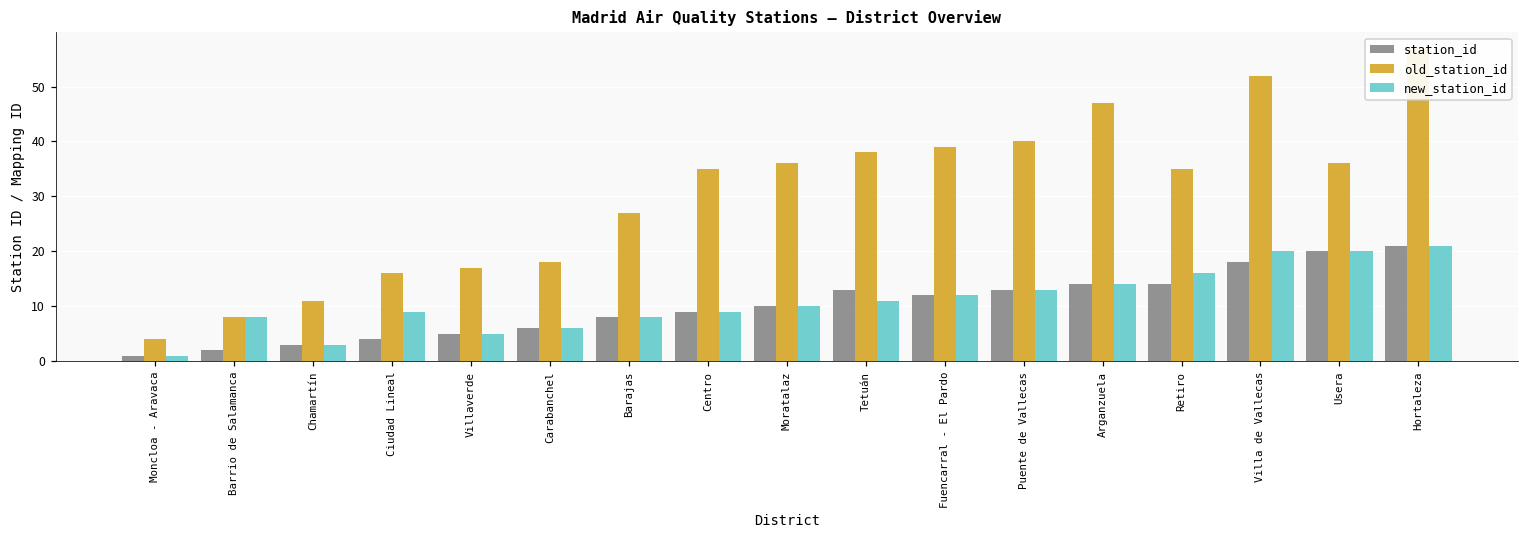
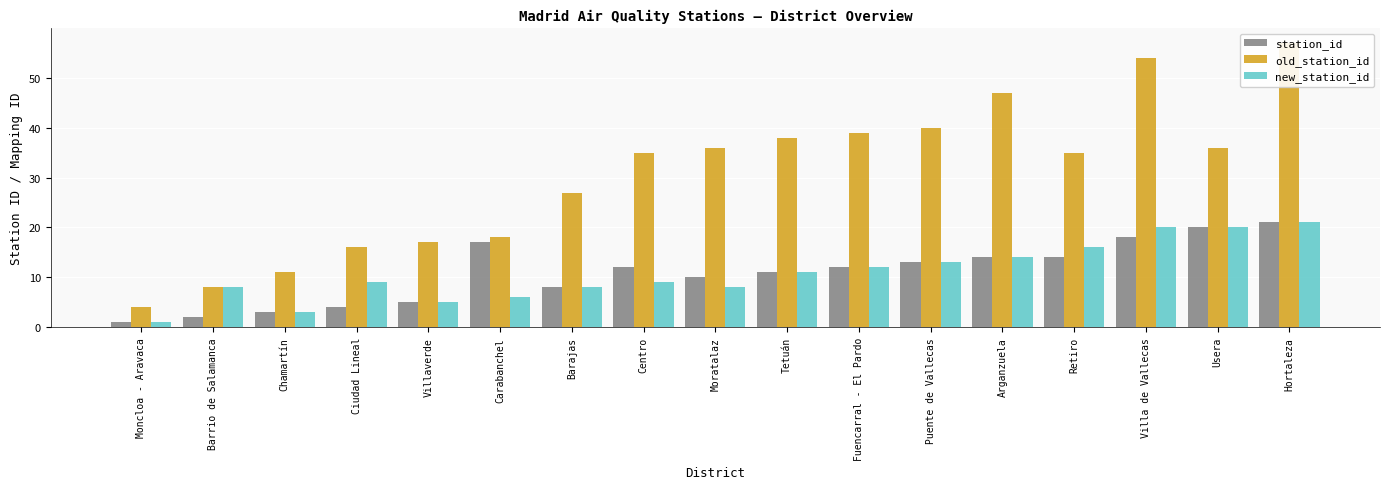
station_id, Carabanchel: 6 -> 17
station_id, Centro: 9 -> 12
new_station_id, Moratalaz: 10 -> 8
station_id, Tetuán: 13 -> 11
old_station_id, Villa de Vallecas: 52 -> 54
